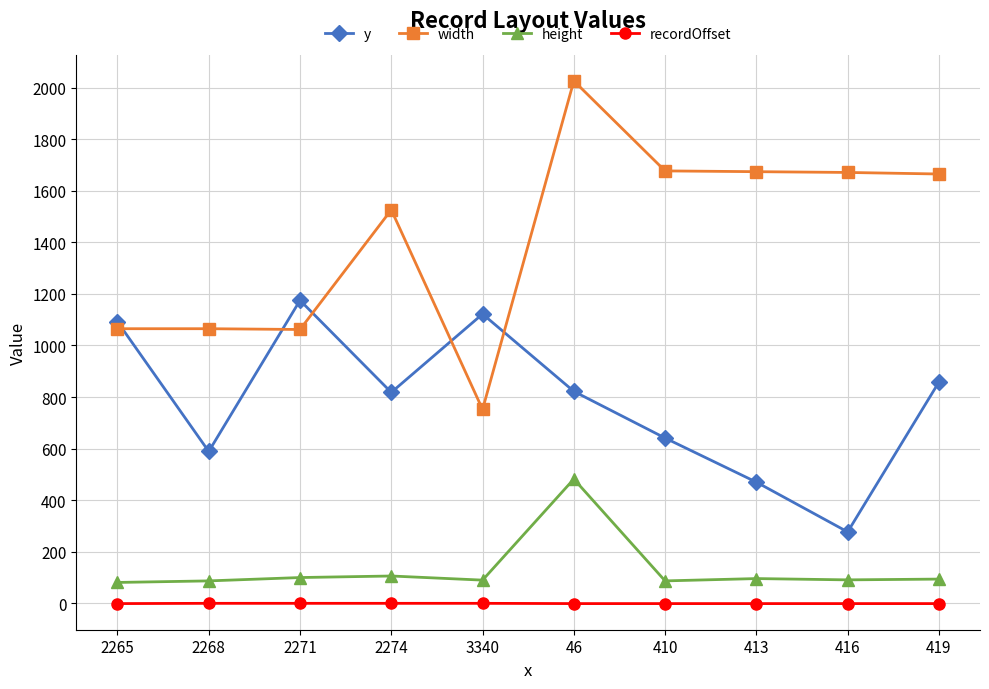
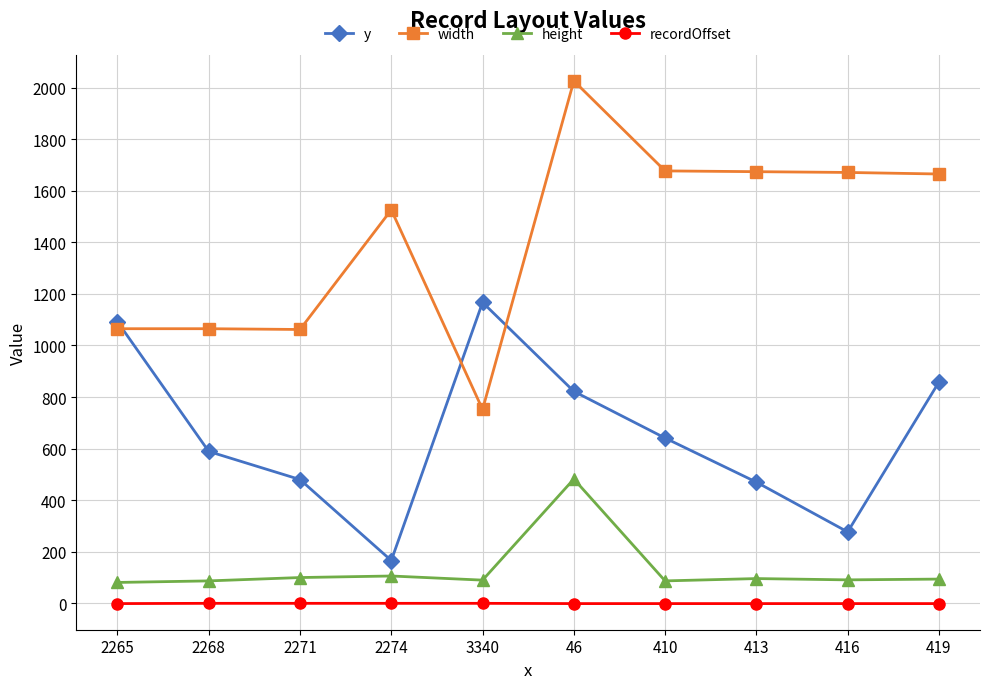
y, 2271: 1180 -> 480
y, 2274: 820 -> 170
y, 3340: 1120 -> 1170
